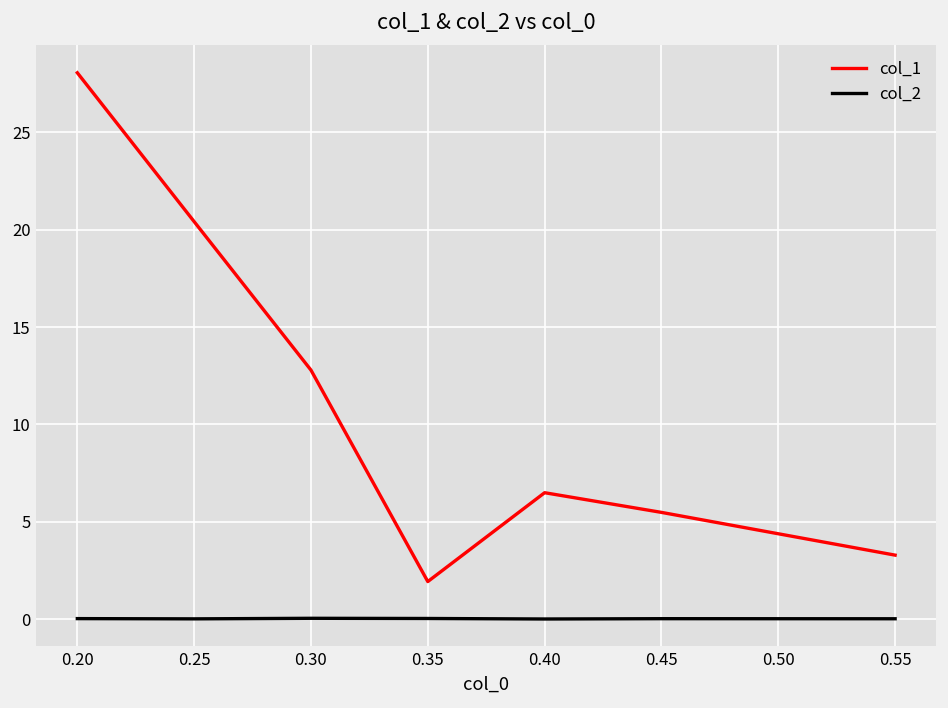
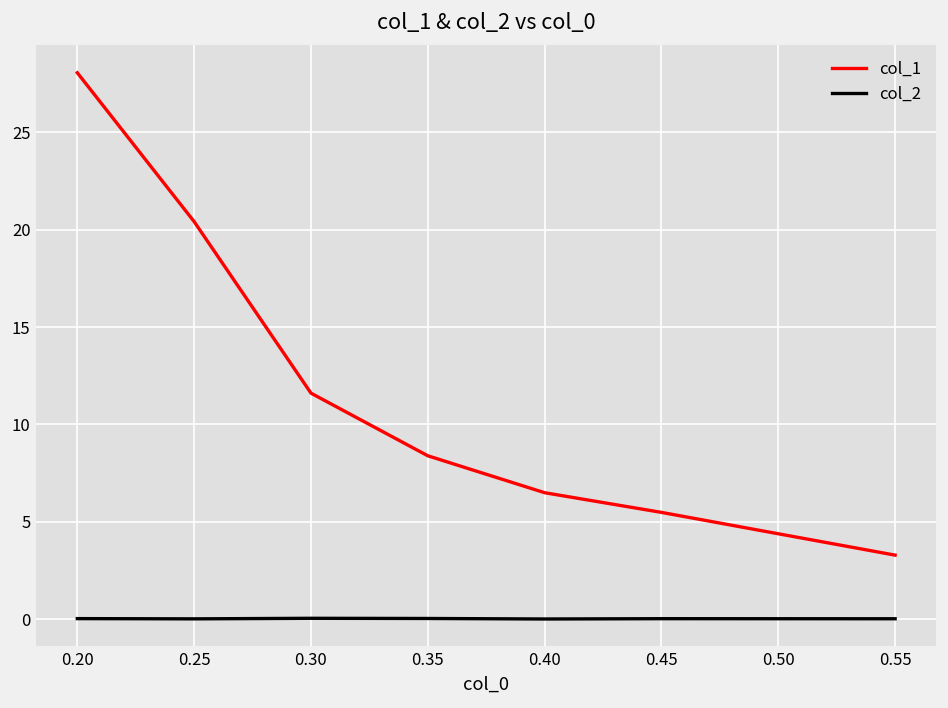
col_1, 0.30: 12.8 -> 11.6
col_1, 0.35: 1.9 -> 8.4
